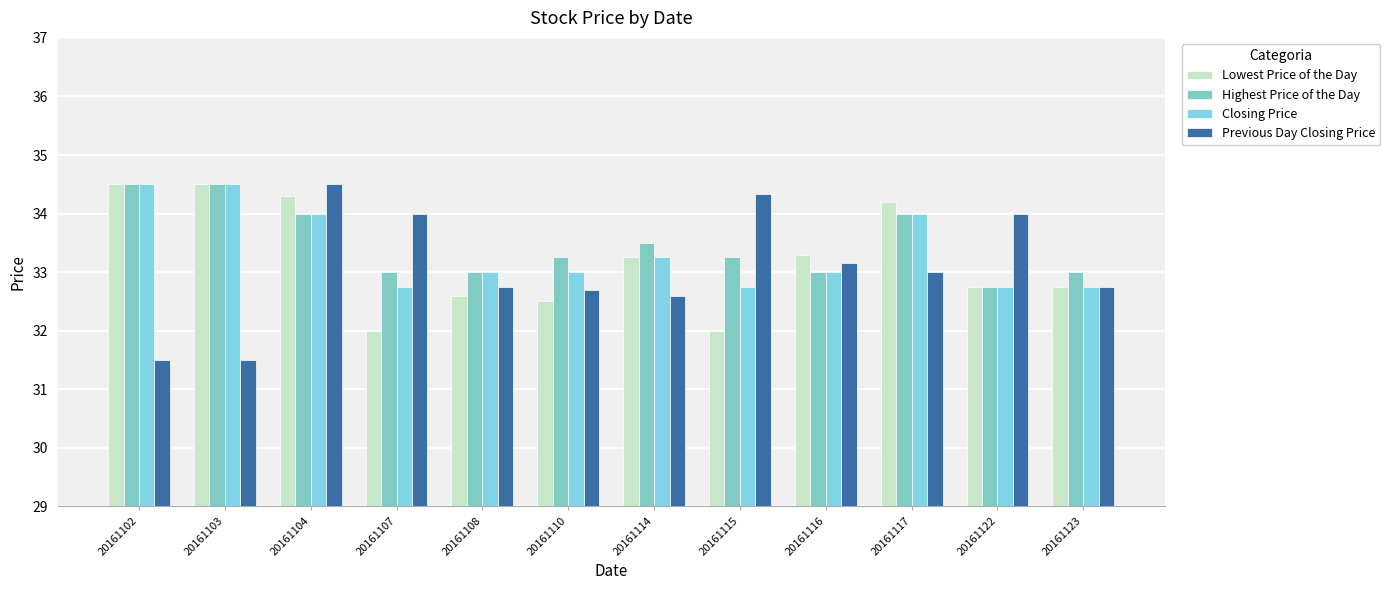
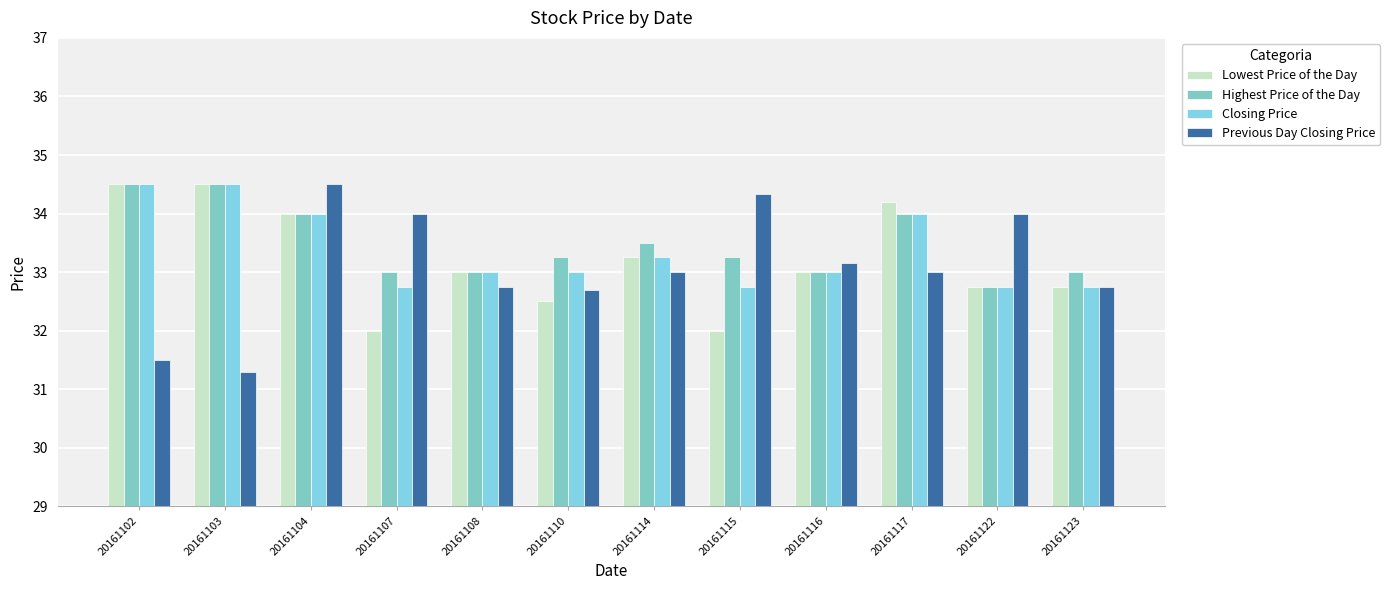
Previous Day Closing Price, 20161103: 31.5 -> 31.3
Lowest Price of the Day, 20161104: 34.3 -> 34.0
Lowest Price of the Day, 20161108: 32.6 -> 33.0
Previous Day Closing Price, 20161114: 32.6 -> 33.0
Lowest Price of the Day, 20161116: 33.3 -> 33.0
